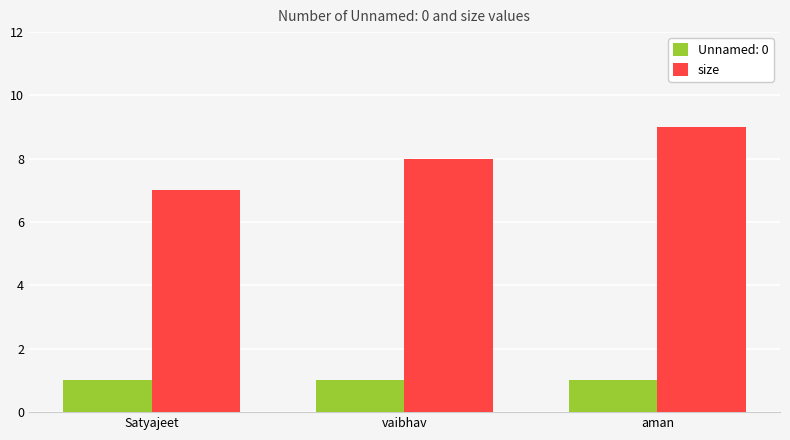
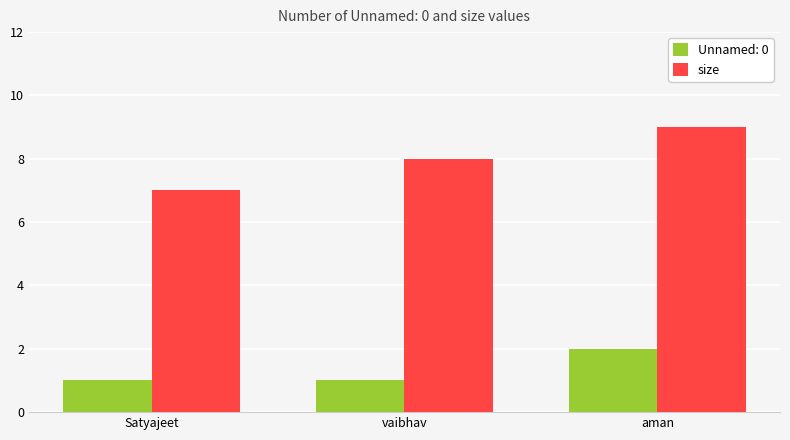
Unnamed: 0, aman: 1 -> 2
